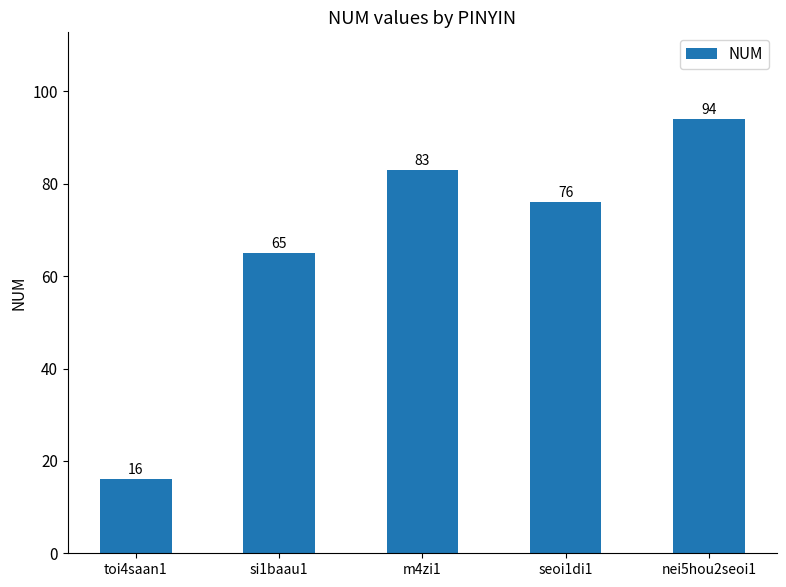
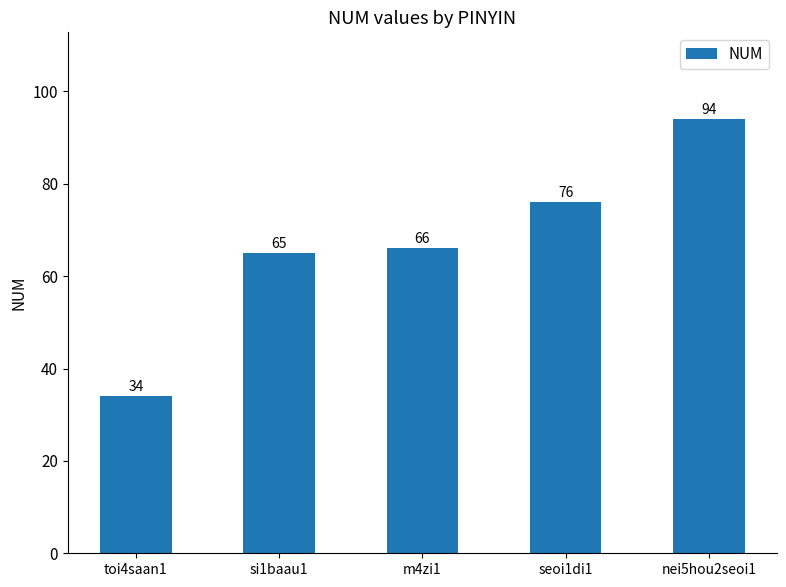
toi4saan1: 16 -> 34
m4zi1: 83 -> 66
